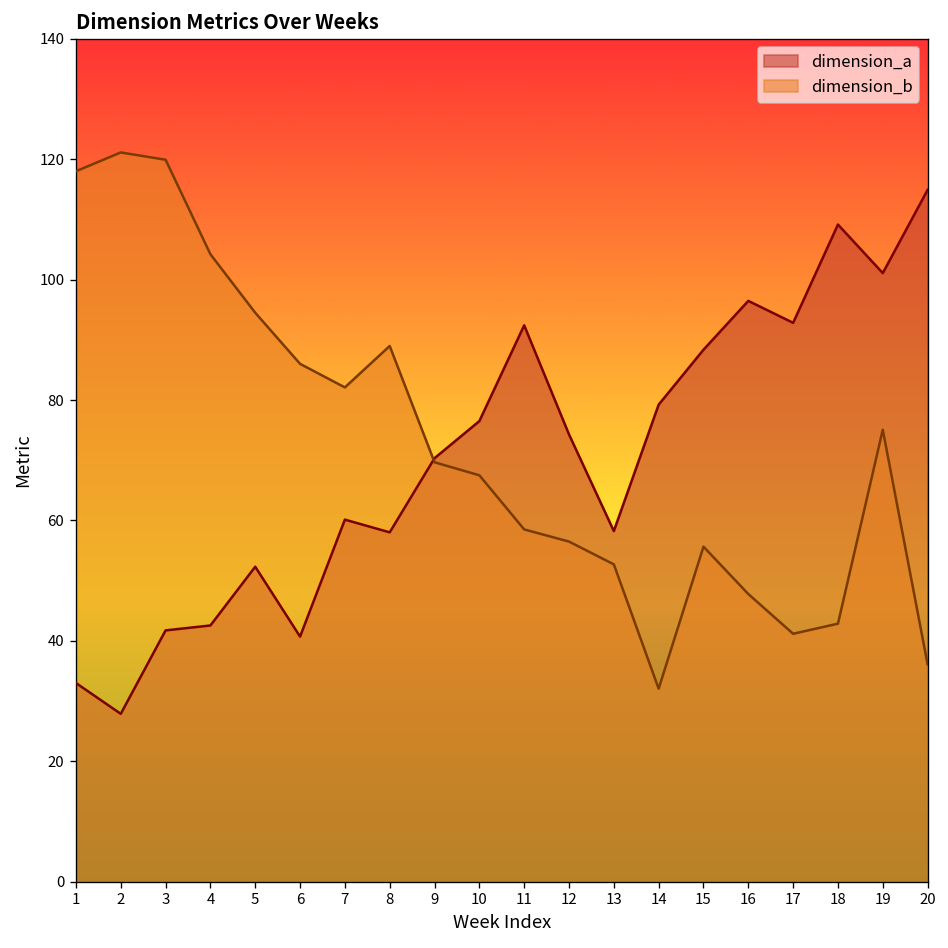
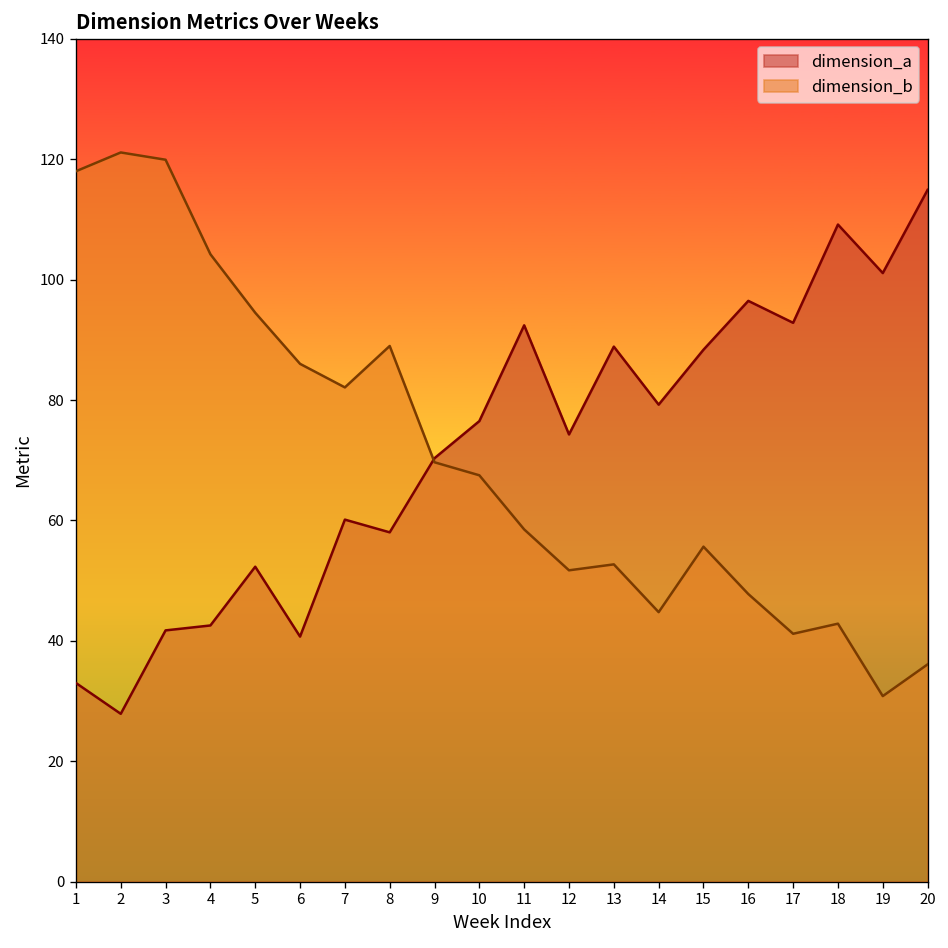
dimension_b, 12: 56 -> 52
dimension_a, 13: 58 -> 89
dimension_b, 14: 32 -> 45
dimension_b, 19: 75 -> 31
